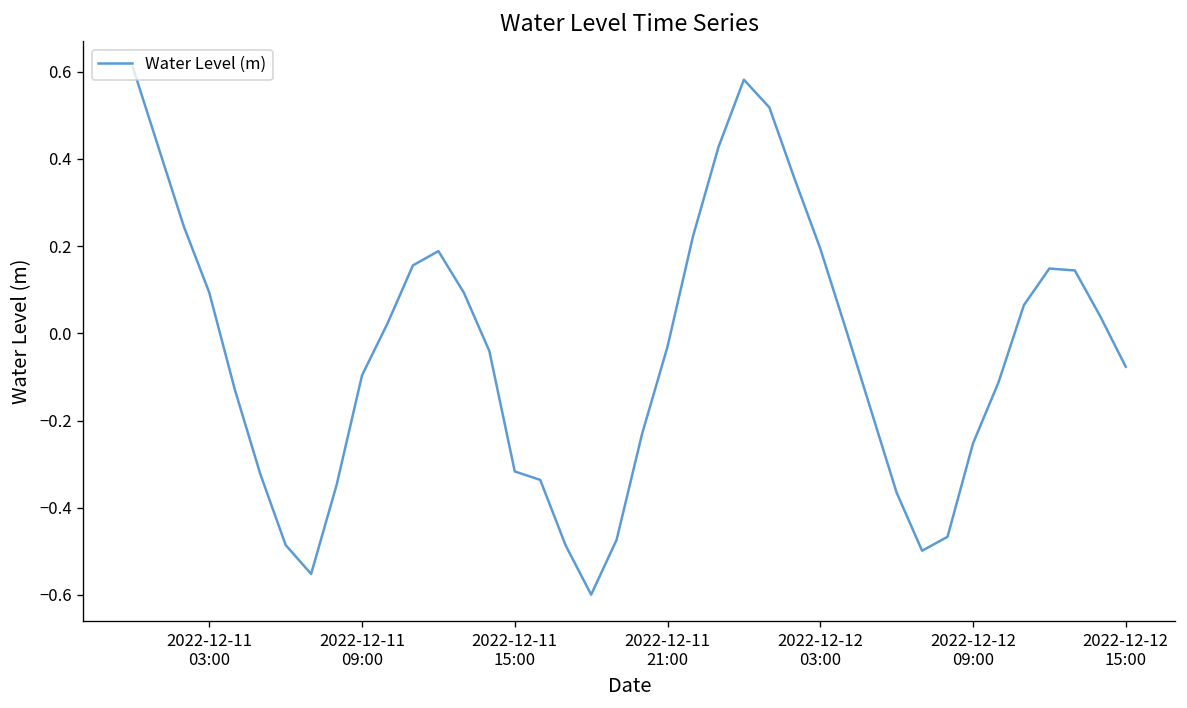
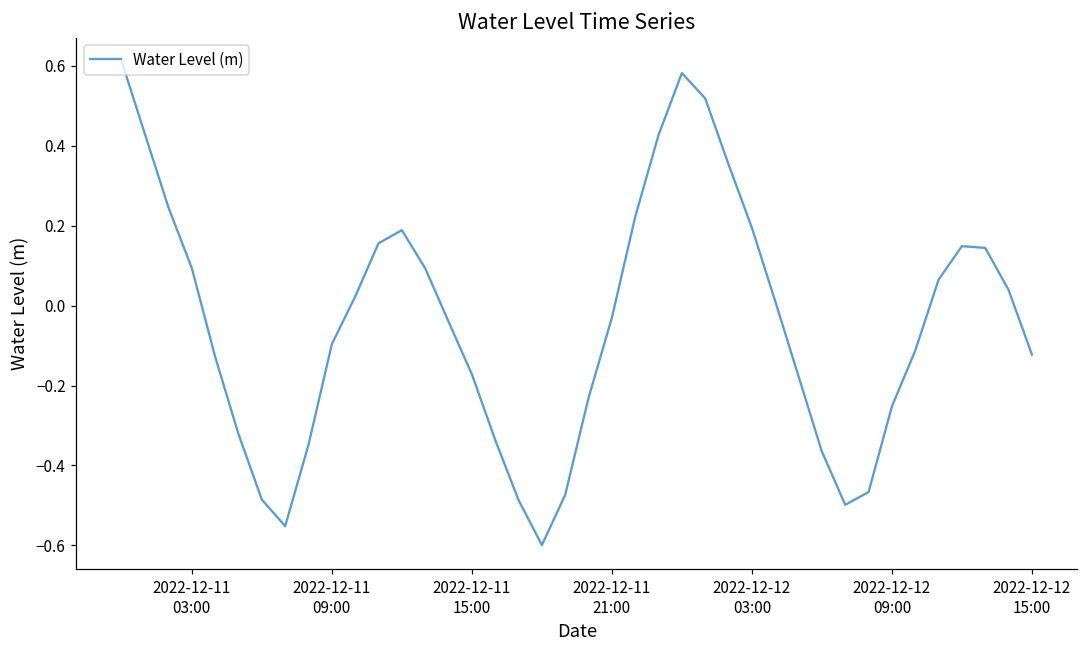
2022-12-11 15:00: -0.32 -> -0.17
2022-12-12 15:00: -0.08 -> -0.12
